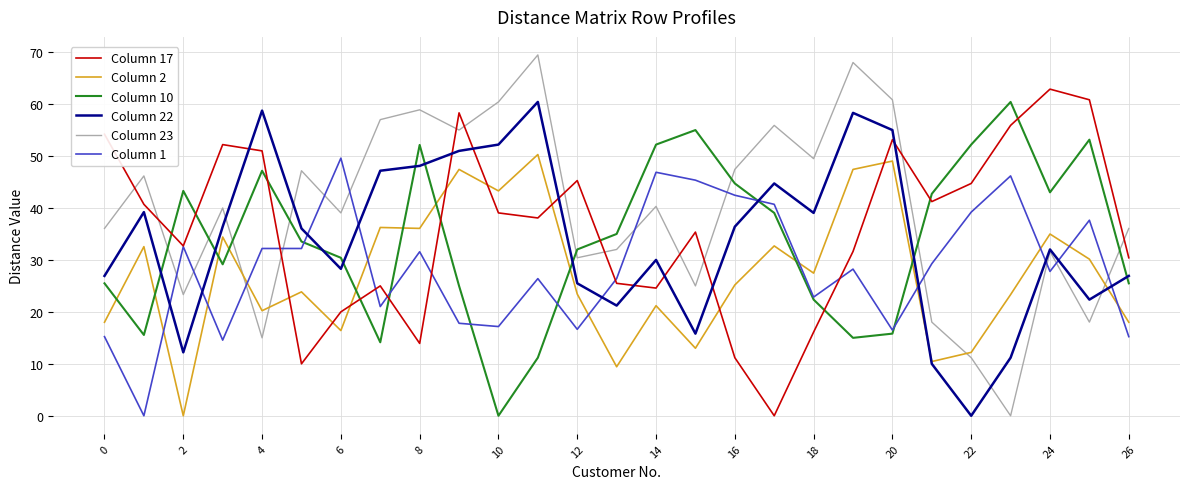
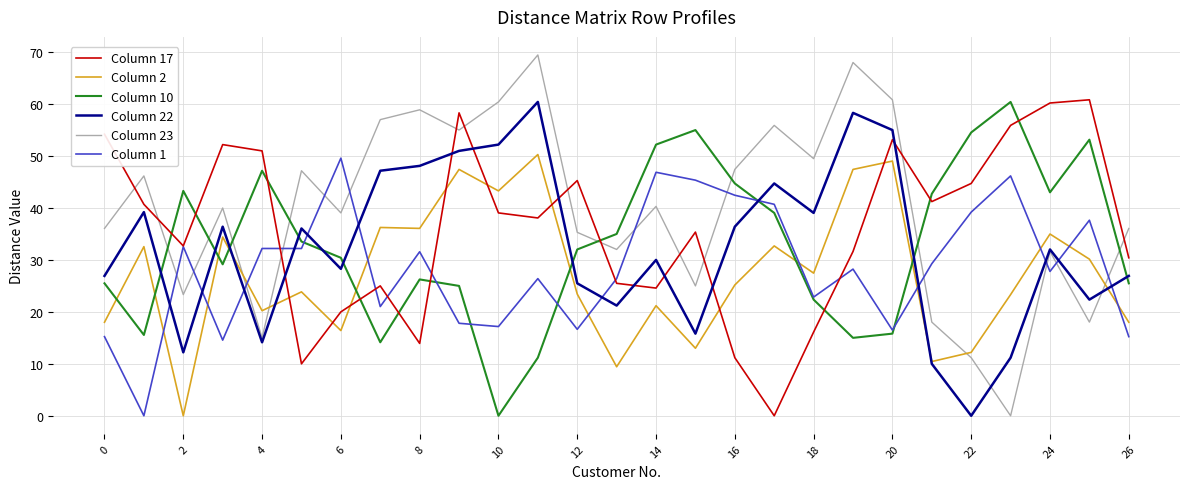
Column 22, 4: 59 -> 14
Column 10, 8: 52 -> 26
Column 23, 12: 30 -> 35
Column 10, 22: 52 -> 55
Column 17, 24: 63 -> 60
